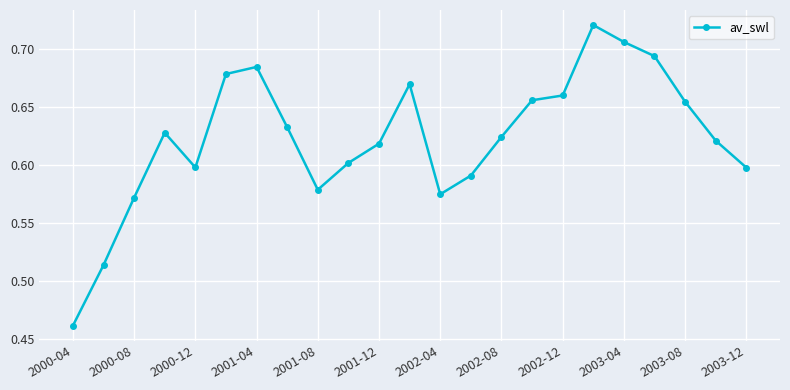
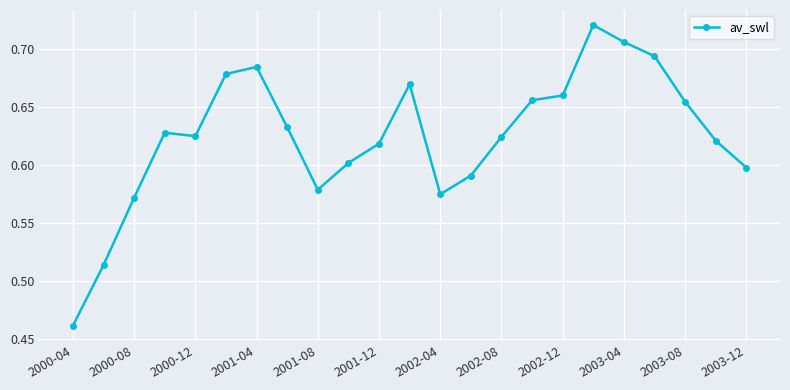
2000-12: 0.598 -> 0.625
